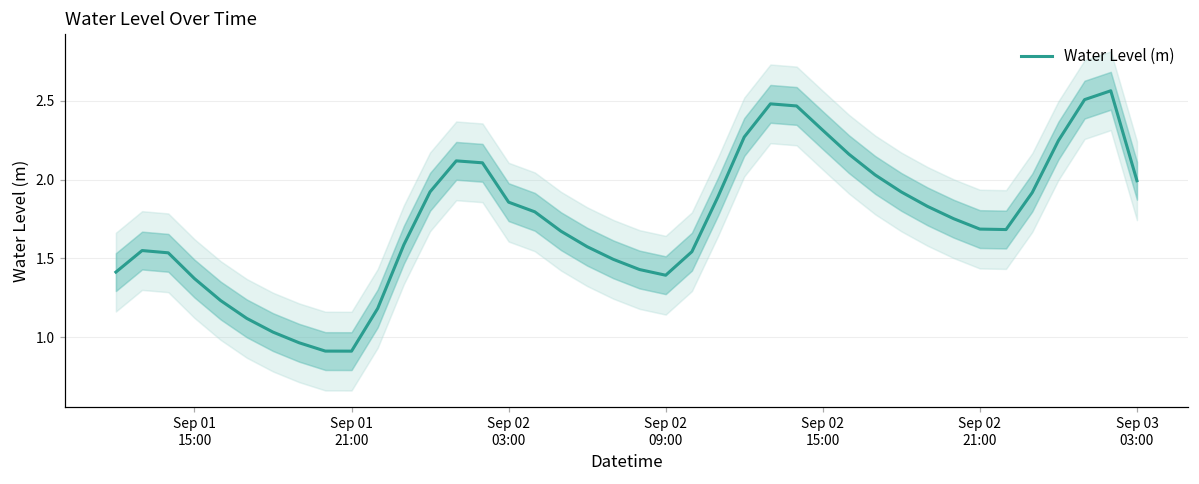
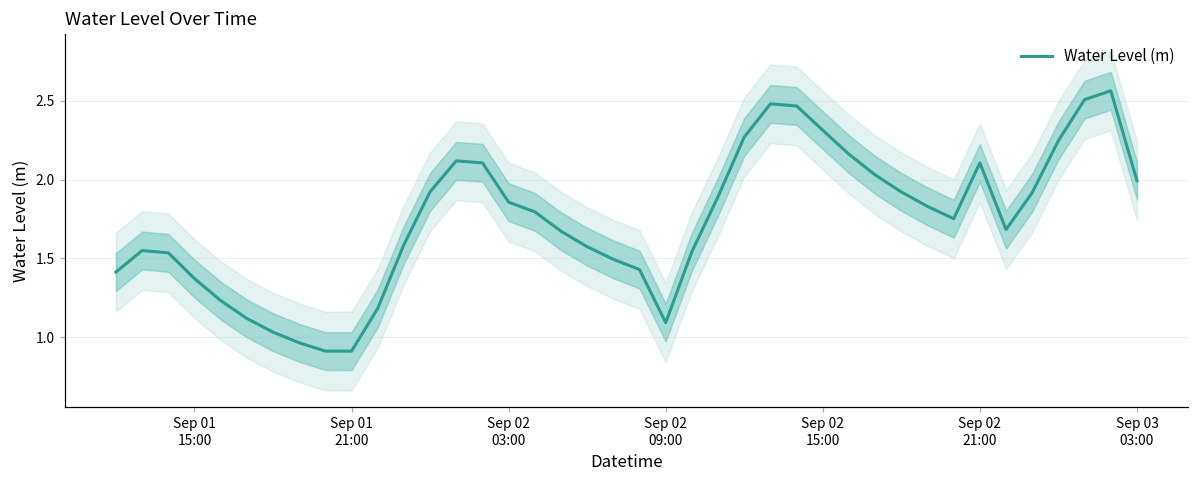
Water Level (m), Sep 02 09:00: 1.39 -> 1.09
Water Level (m), Sep 02 21:00: 1.69 -> 2.11
